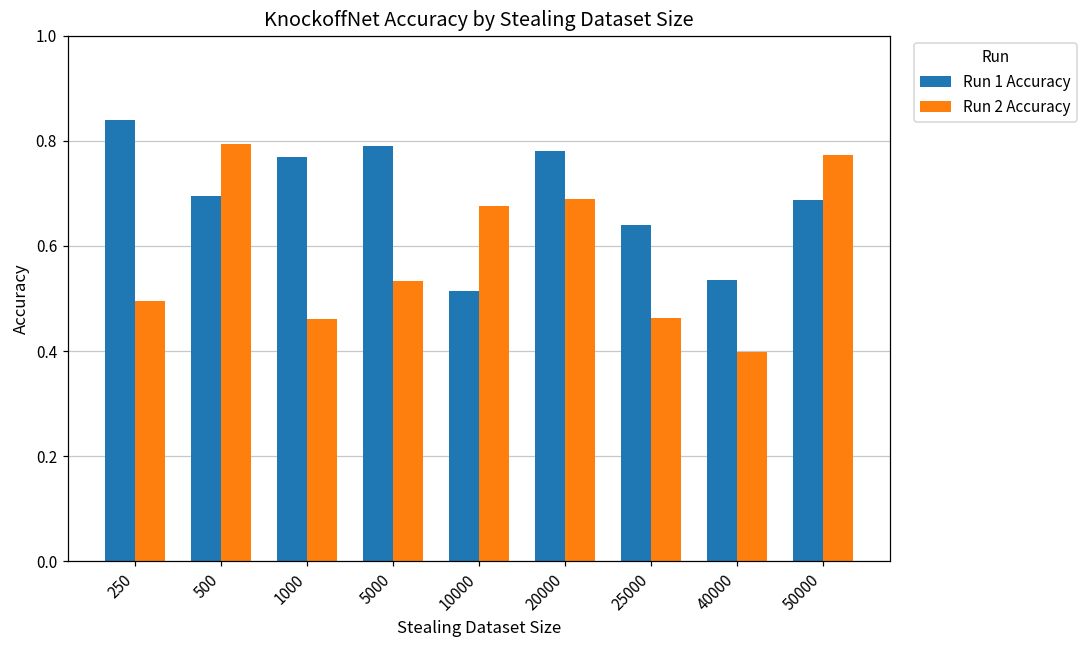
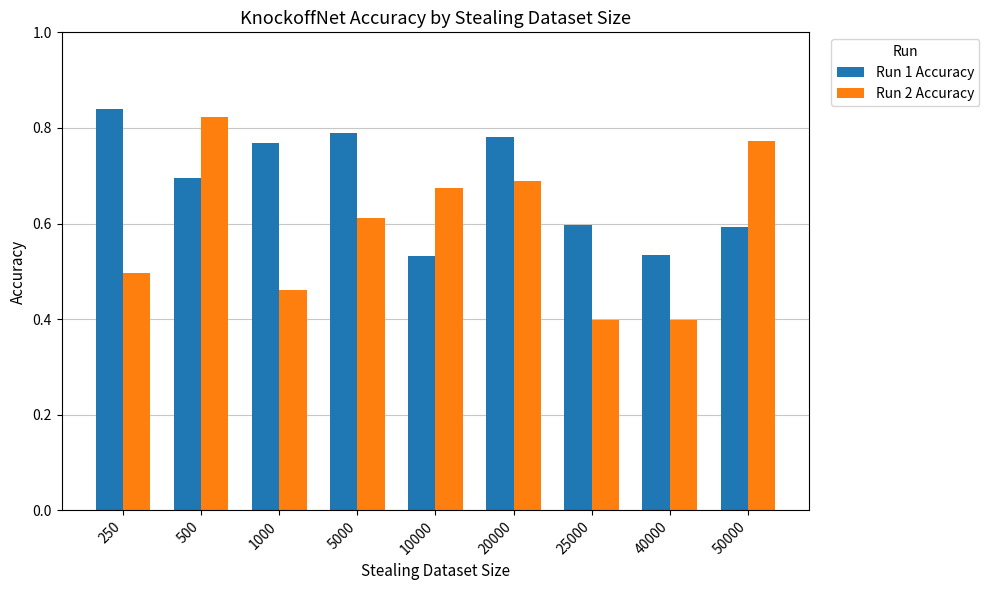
Run 2 Accuracy, 500: 0.79 -> 0.82
Run 2 Accuracy, 5000: 0.53 -> 0.61
Run 1 Accuracy, 10000: 0.51 -> 0.53
Run 1 Accuracy, 25000: 0.64 -> 0.60
Run 2 Accuracy, 25000: 0.46 -> 0.40
Run 1 Accuracy, 50000: 0.69 -> 0.59
